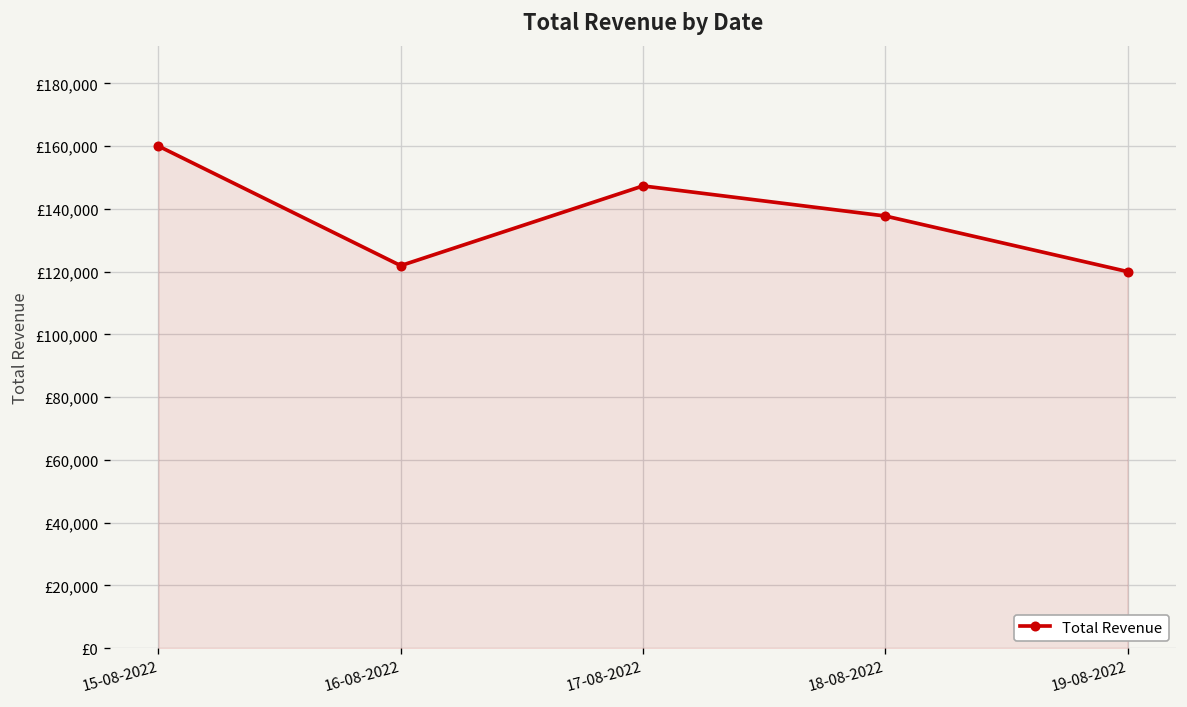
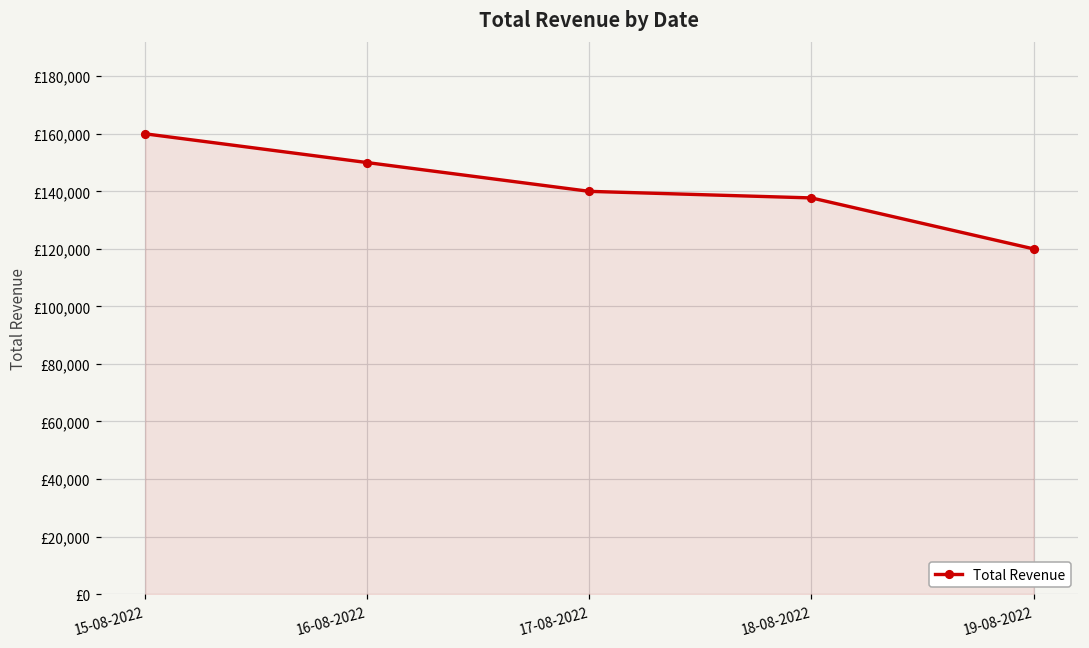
16-08-2022: £122,000 -> £150,000
17-08-2022: £147,000 -> £140,000
